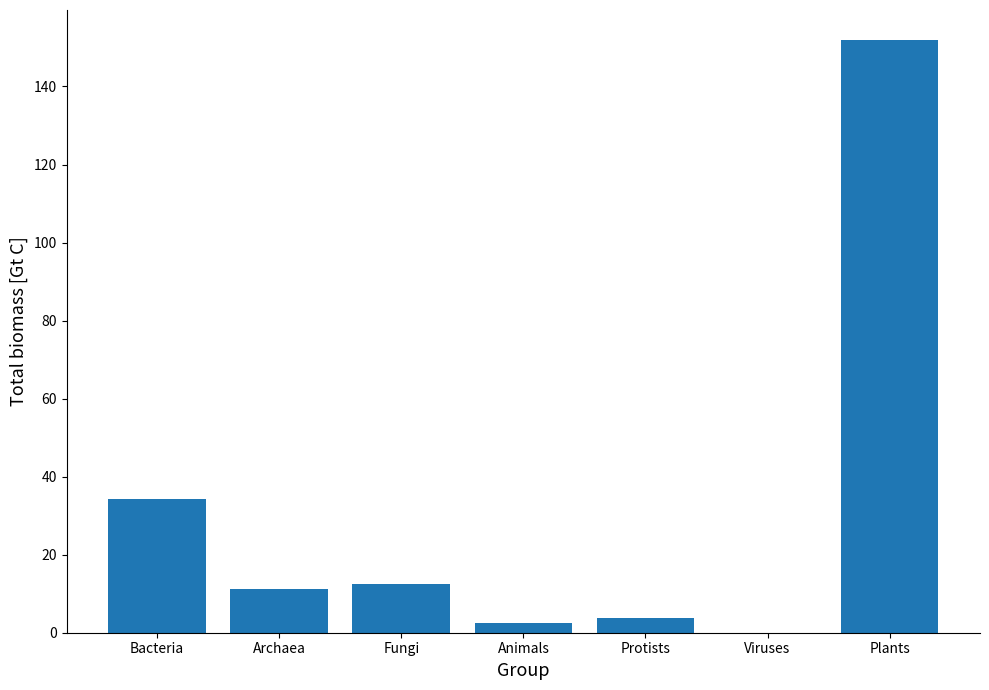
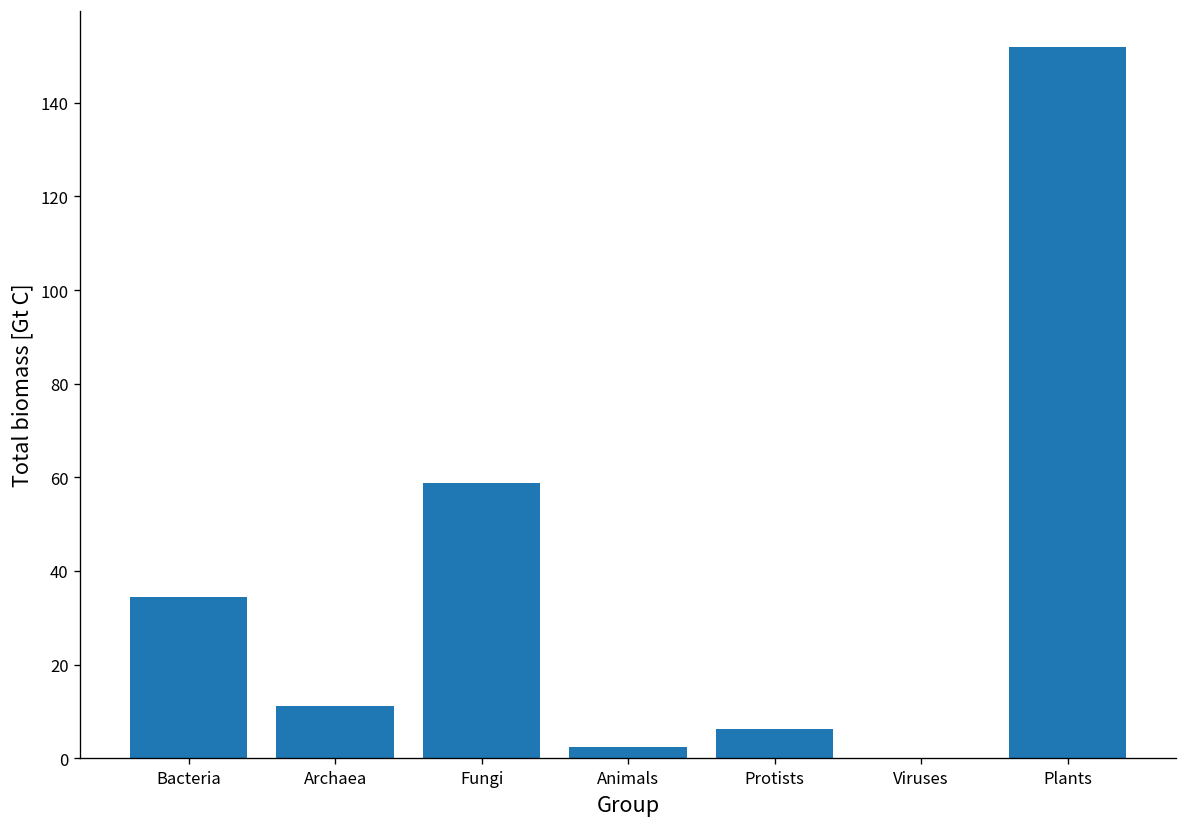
Fungi: 13 -> 59
Protists: 4 -> 6
